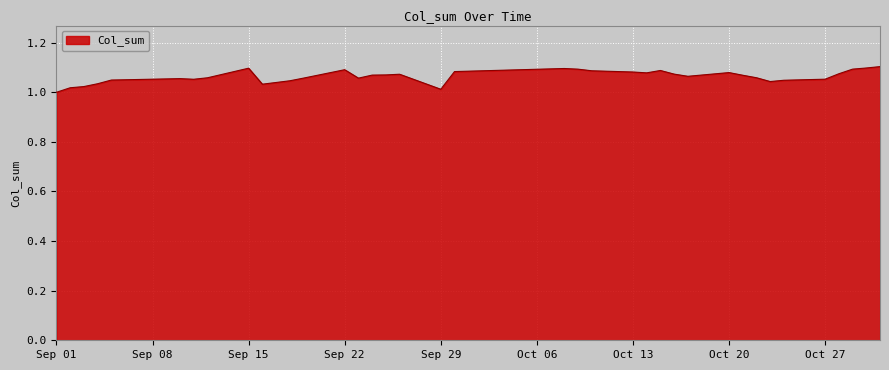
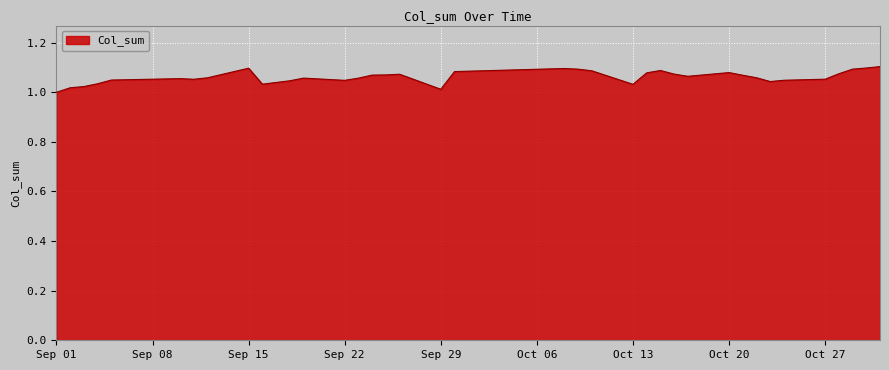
Sep 22: 1.09 -> 1.05
Oct 13: 1.08 -> 1.03
